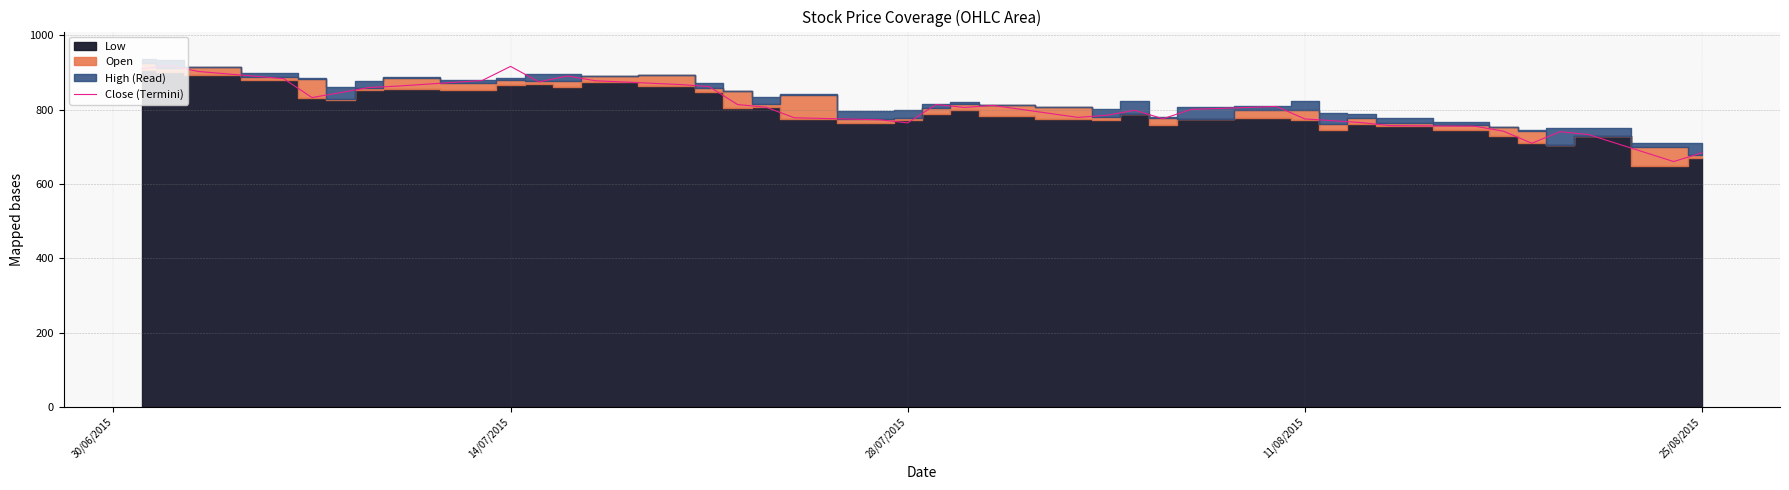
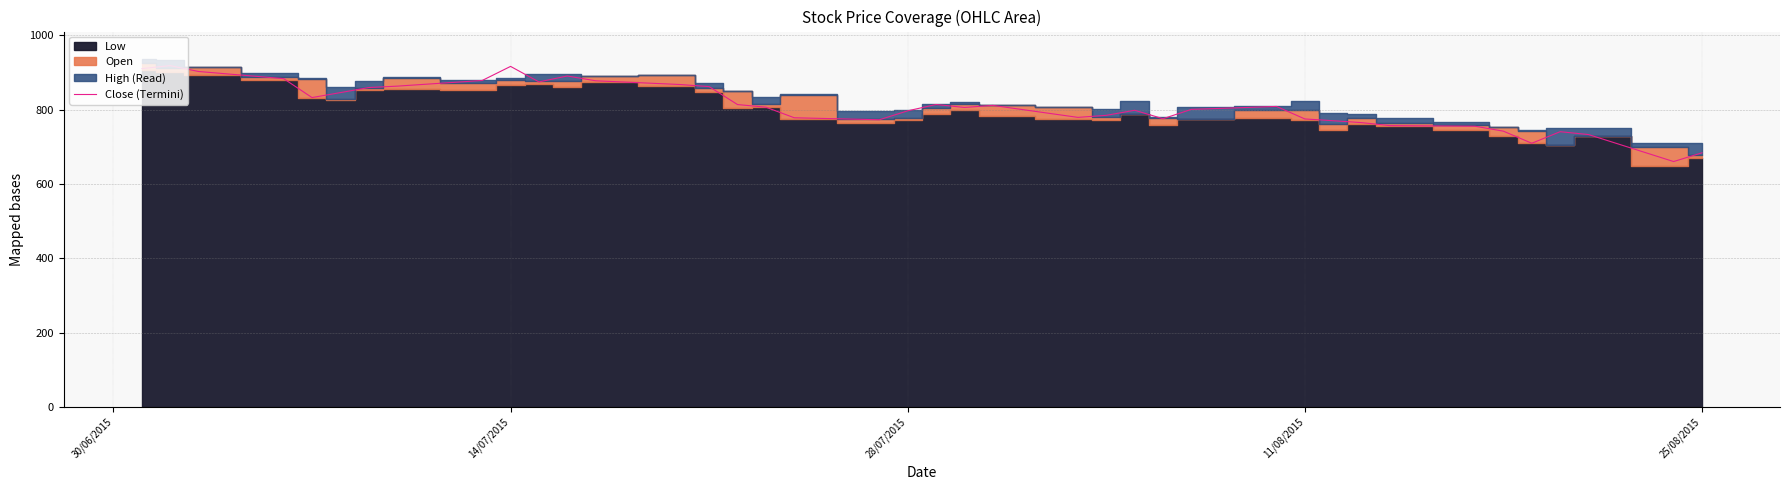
Close (Termini), 28/07/2015: 760 -> 800
